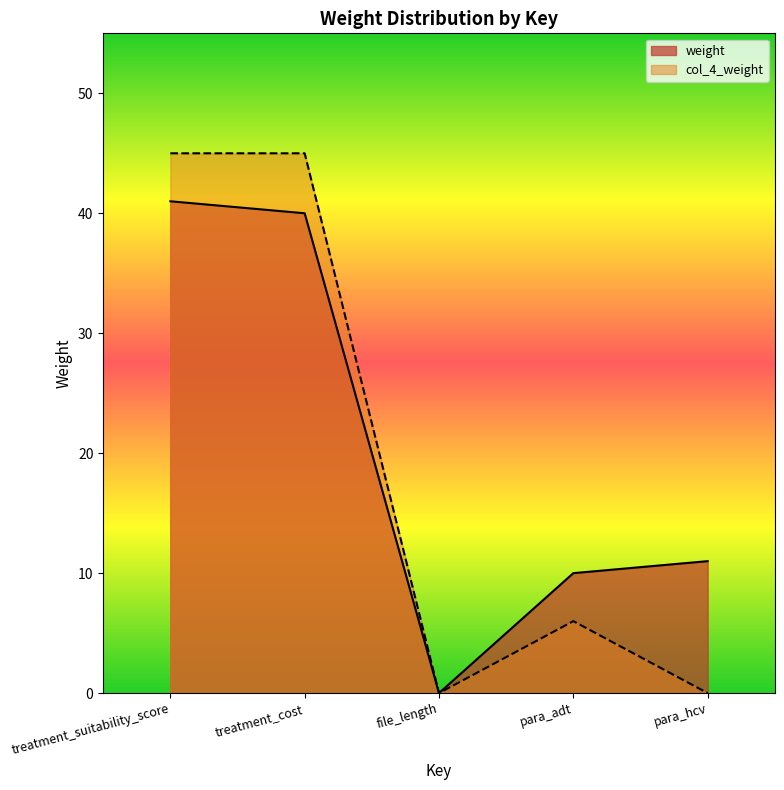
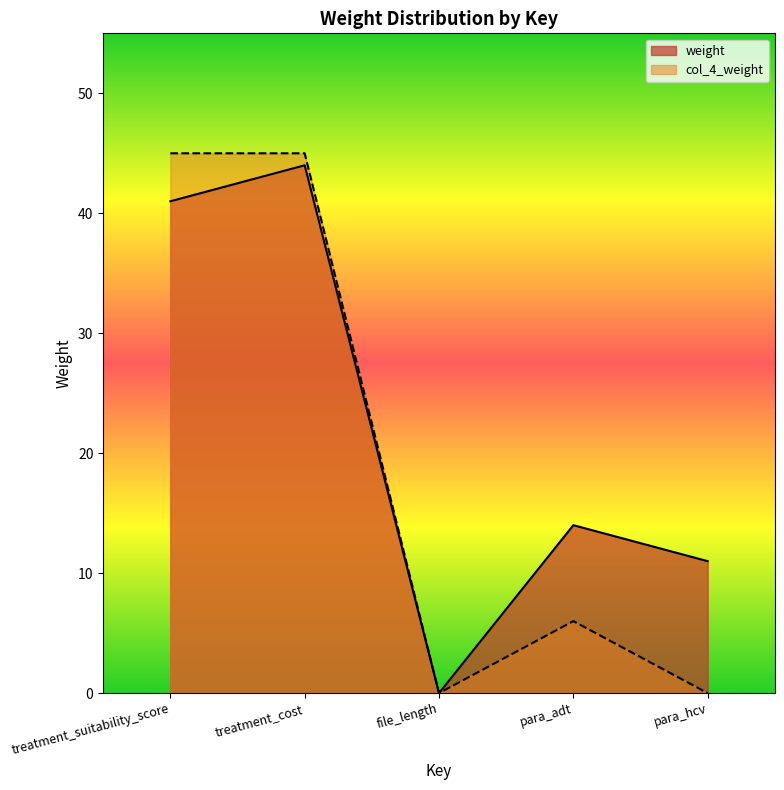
weight, treatment_cost: 40 -> 44
weight, para_adt: 10 -> 14
